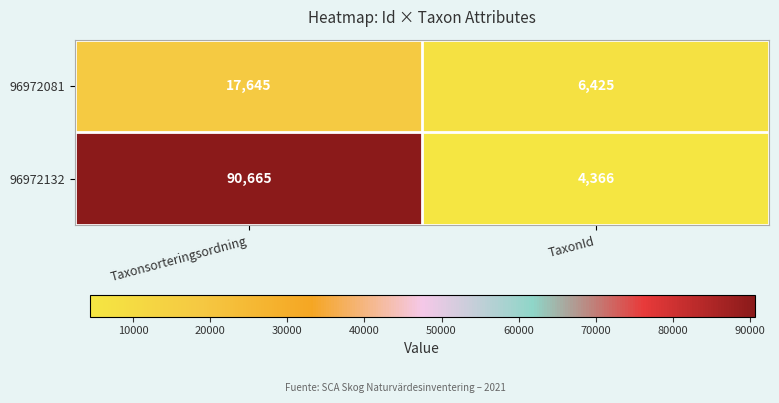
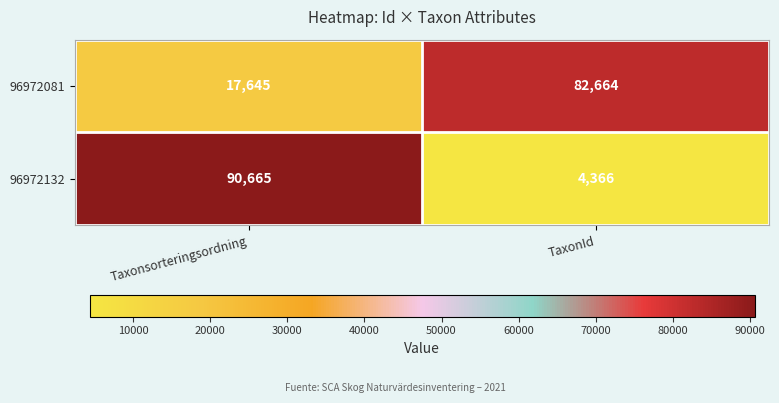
96972081, TaxonId: 6,425 -> 82,664
